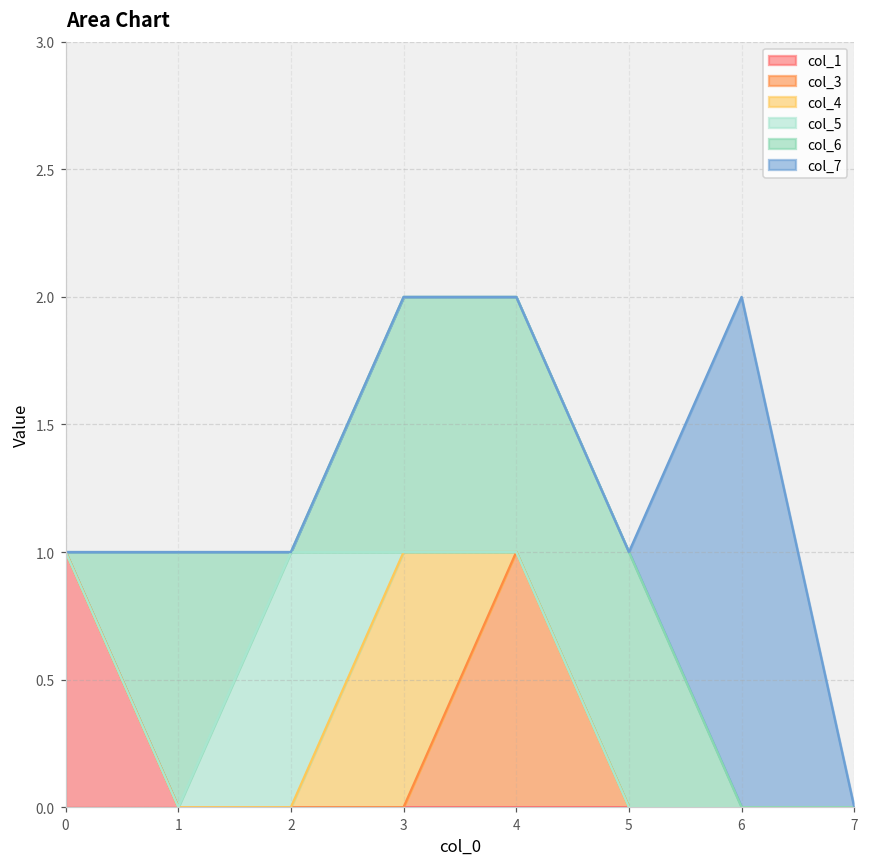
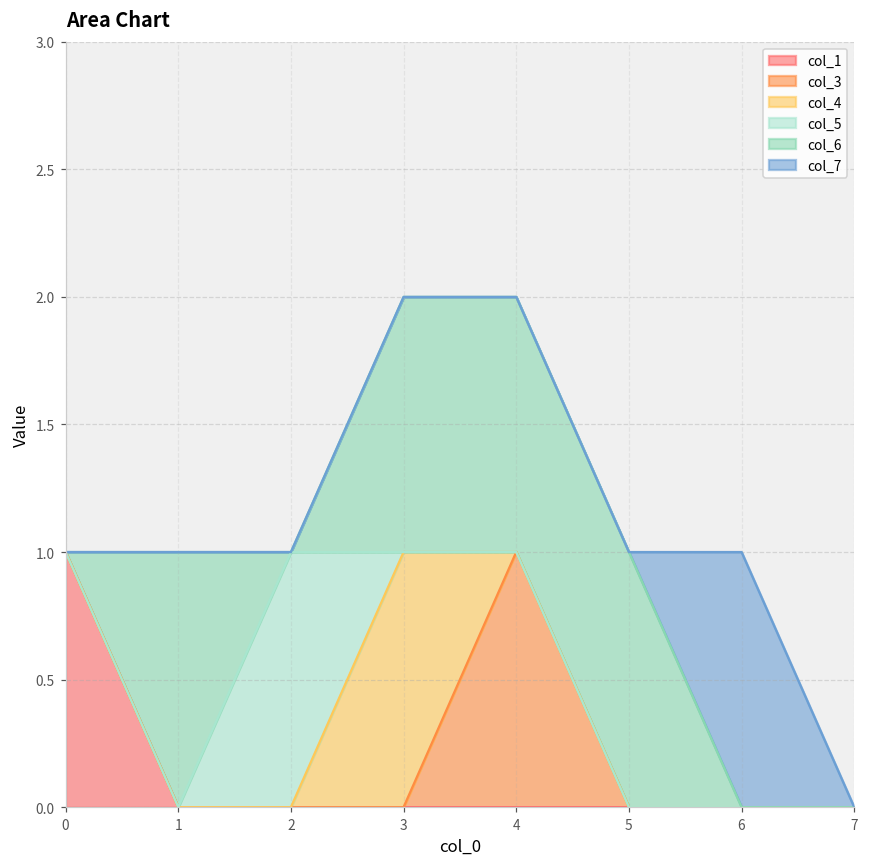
col_7, 6: 2 -> 1
